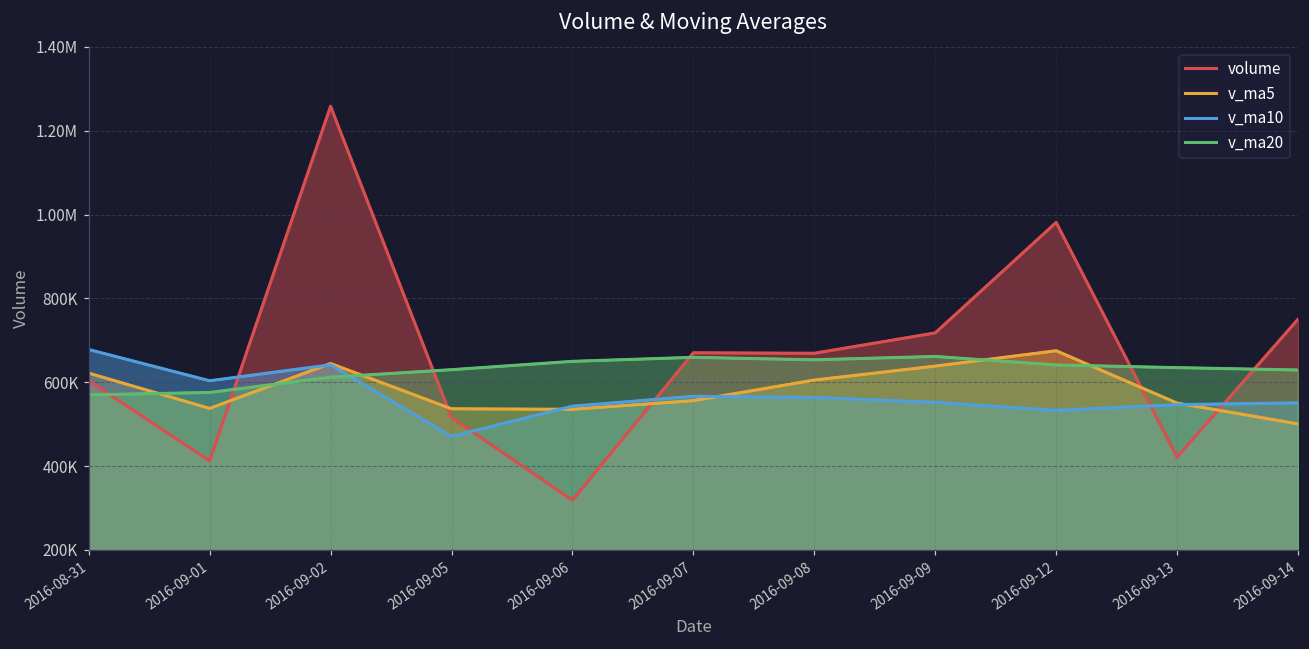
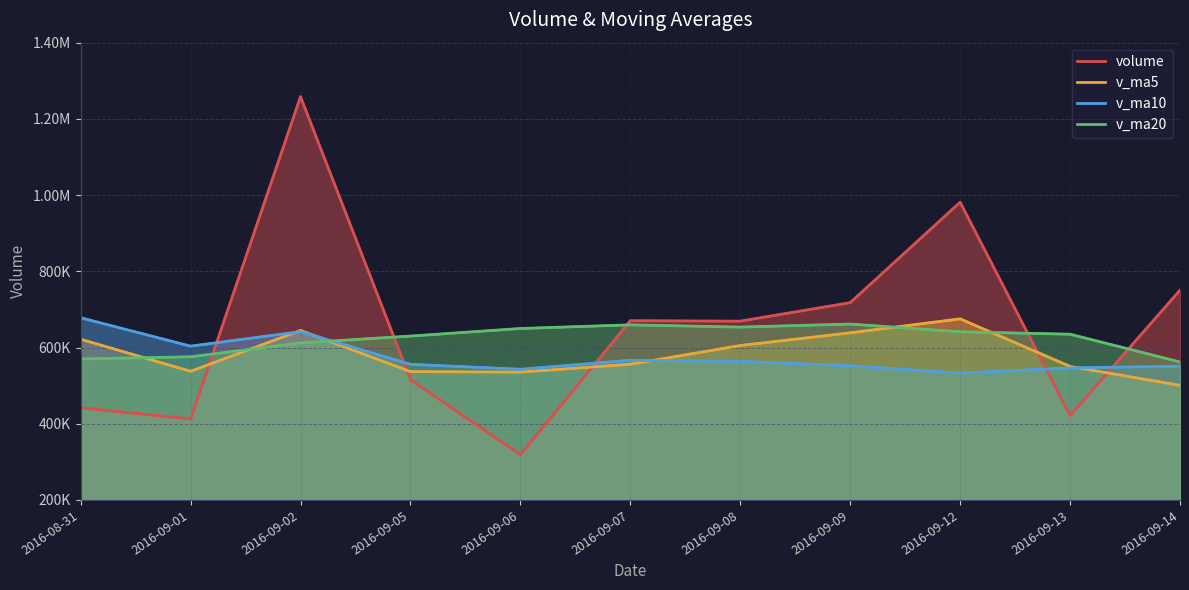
volume, 2016-08-31: 600000 -> 440000
v_ma10, 2016-09-05: 470000 -> 560000
v_ma20, 2016-09-14: 630000 -> 560000
